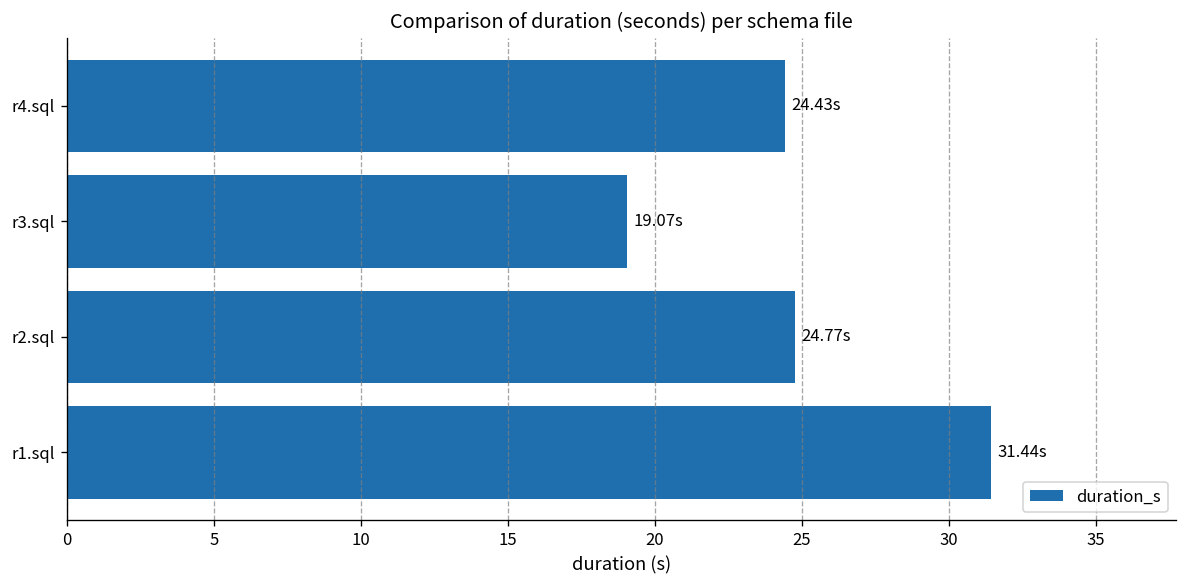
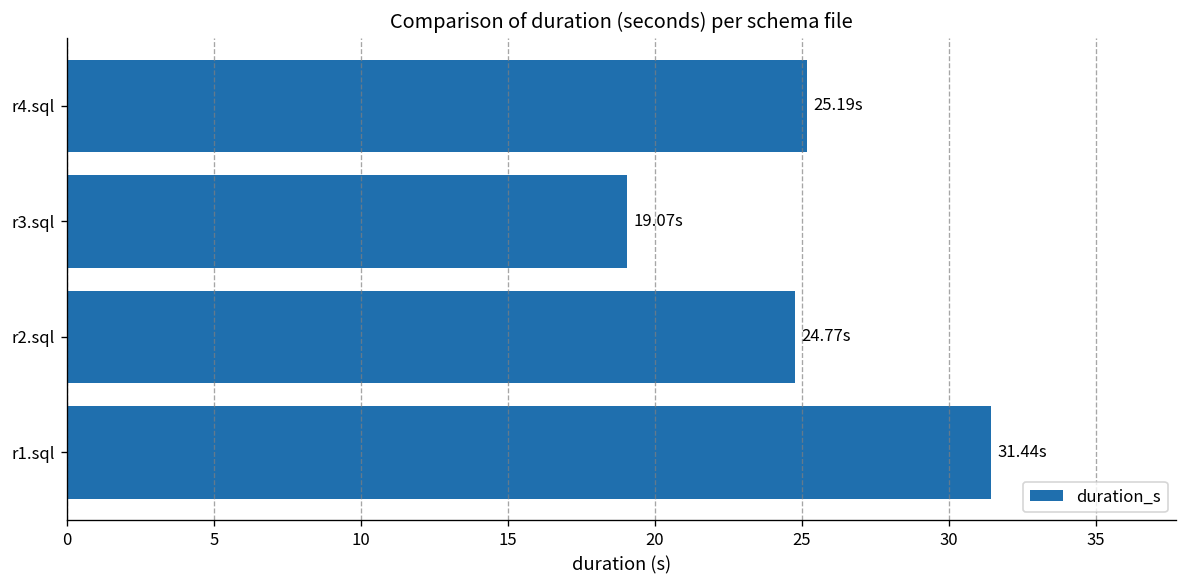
r4.sql: 24.43s -> 25.19s
